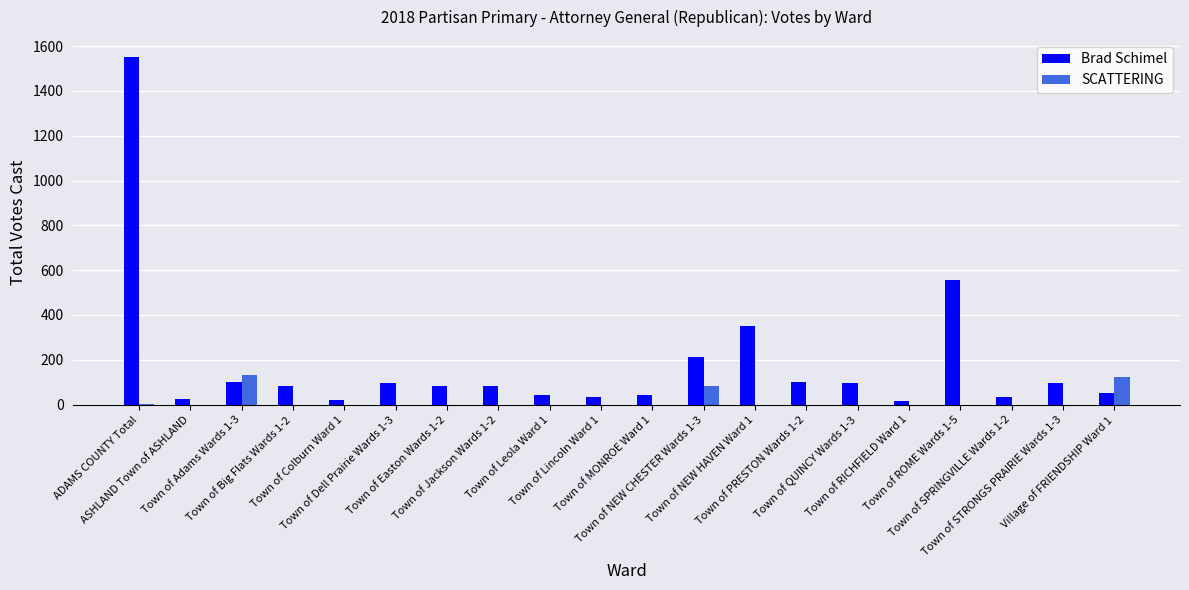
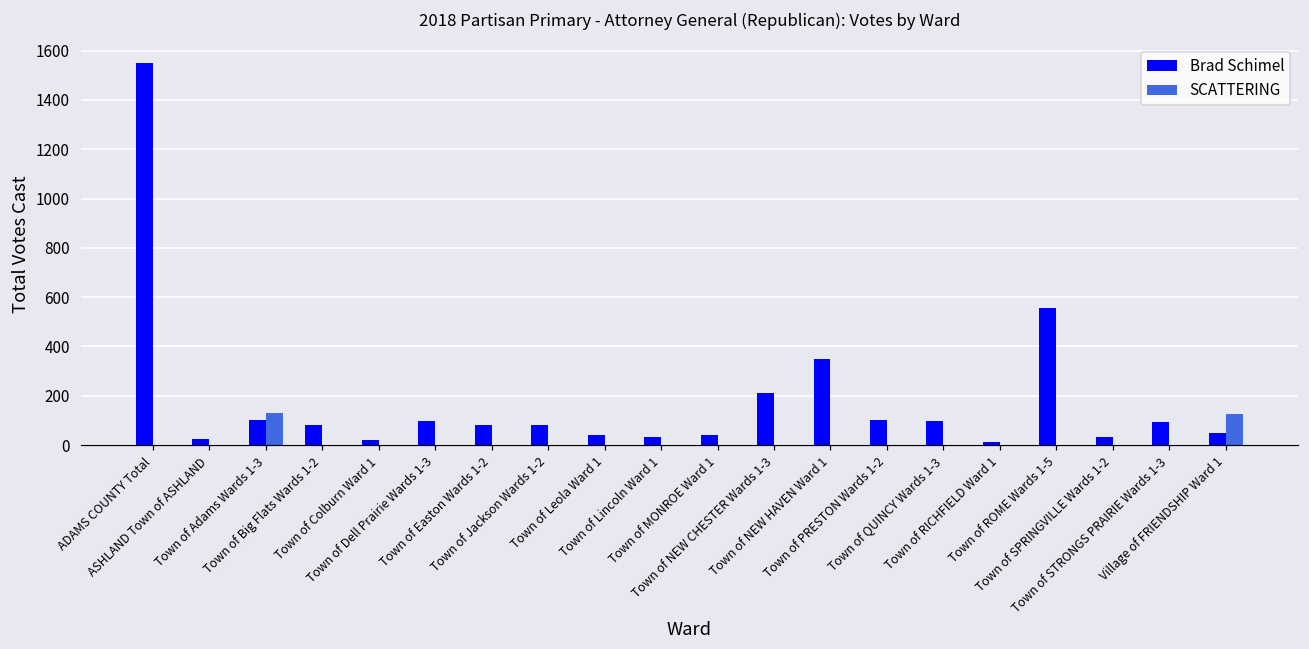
SCATTERING, Town of NEW CHESTER Wards 1-3: 80 -> 0
